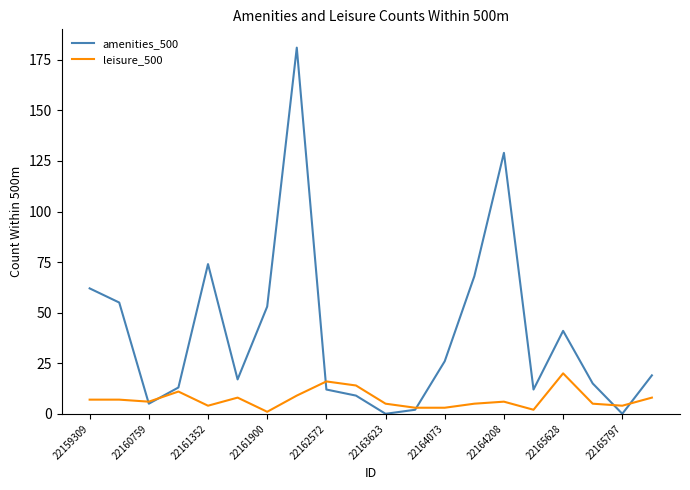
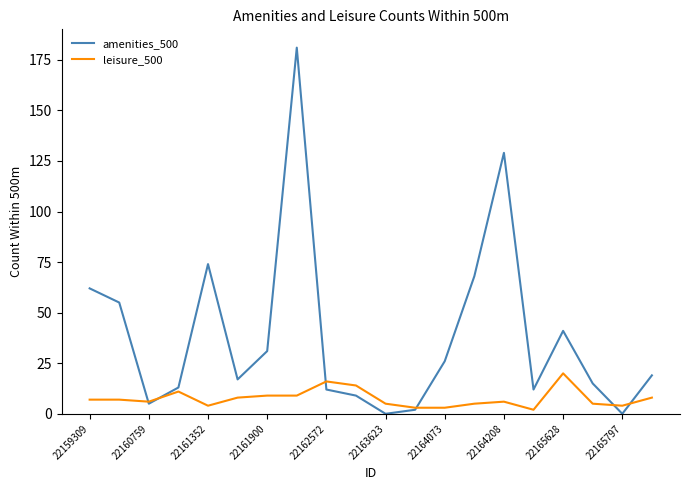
amenities_500, 22161900: 53 -> 31
leisure_500, 22161900: 1 -> 9
